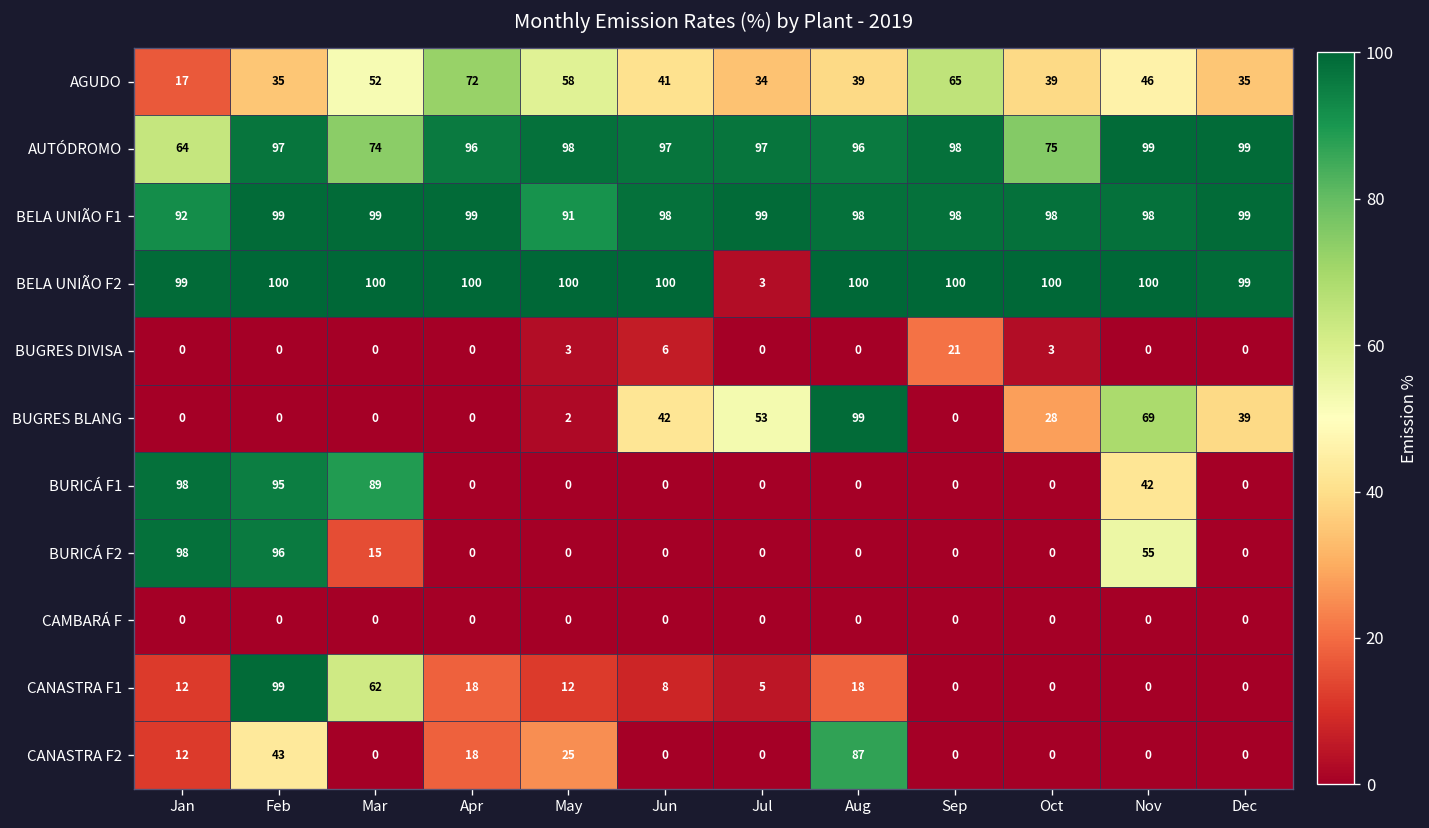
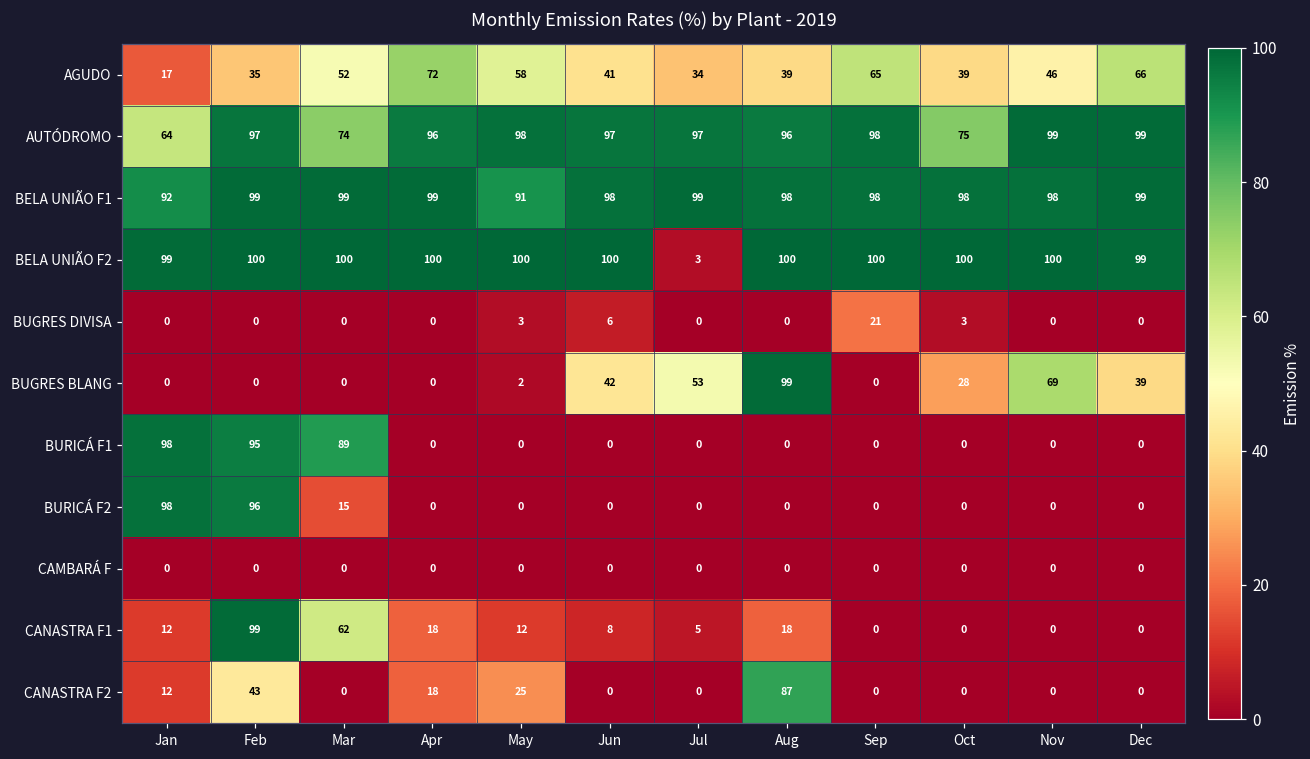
AGUDO, Dec: 35 -> 66
BURICÁ F1, Nov: 42 -> 0
BURICÁ F2, Nov: 55 -> 0
